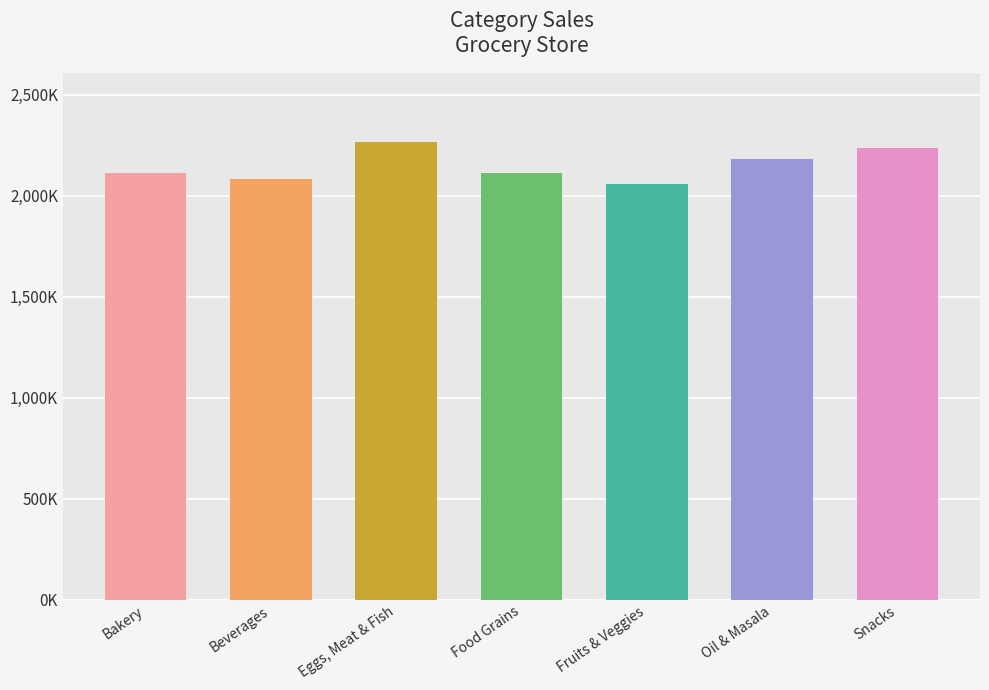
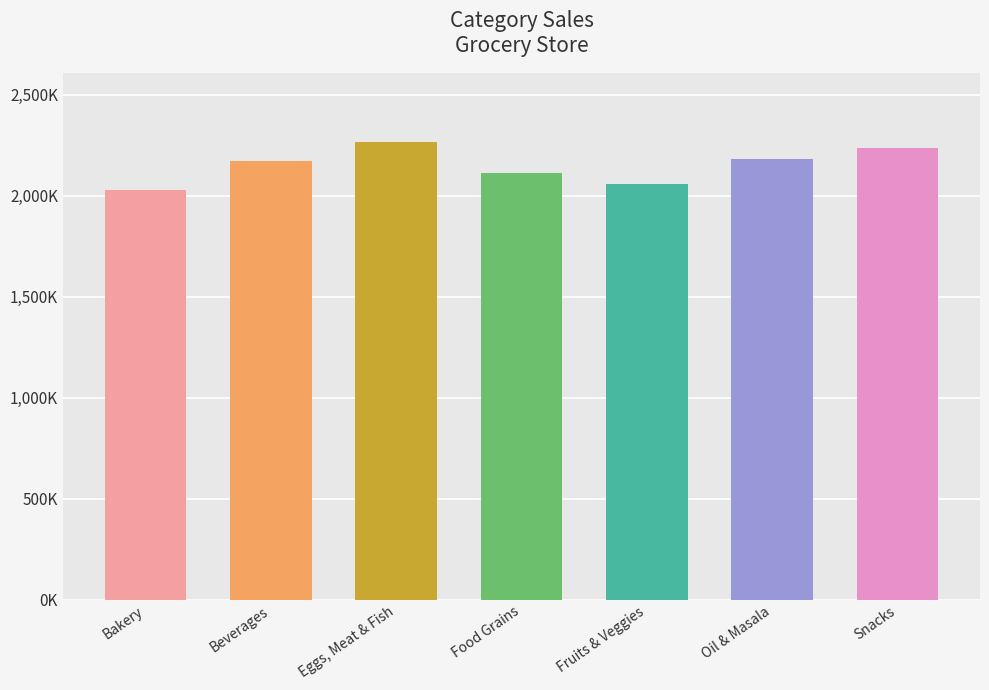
Bakery: 2,110,000 -> 2,030,000
Beverages: 2,090,000 -> 2,170,000
